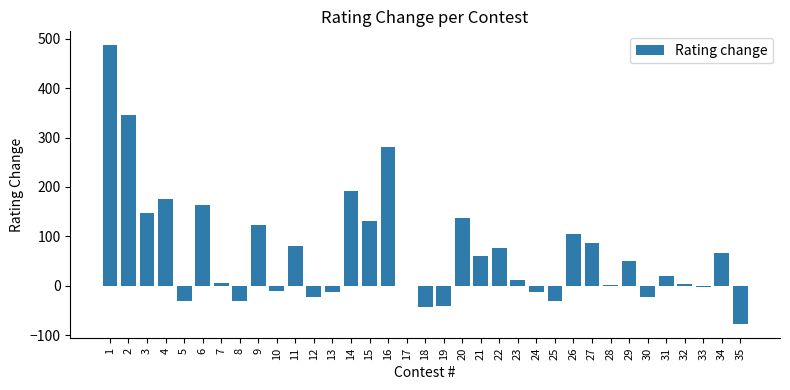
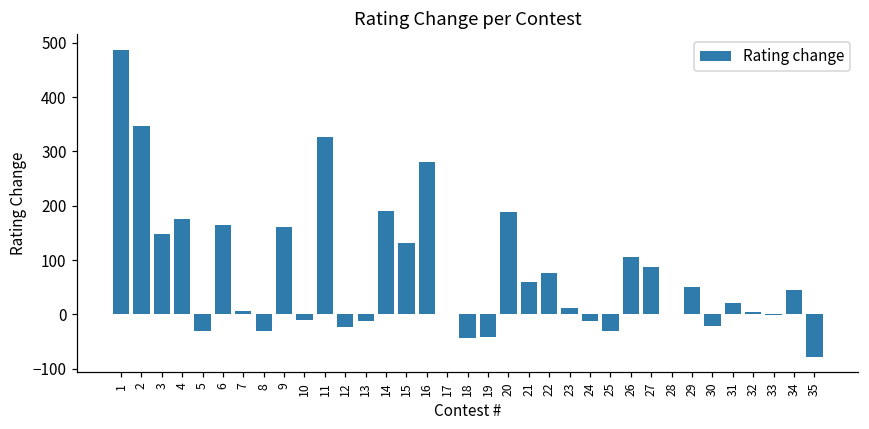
9: 120 -> 160
11: 80 -> 330
20: 140 -> 190
34: 70 -> 50
